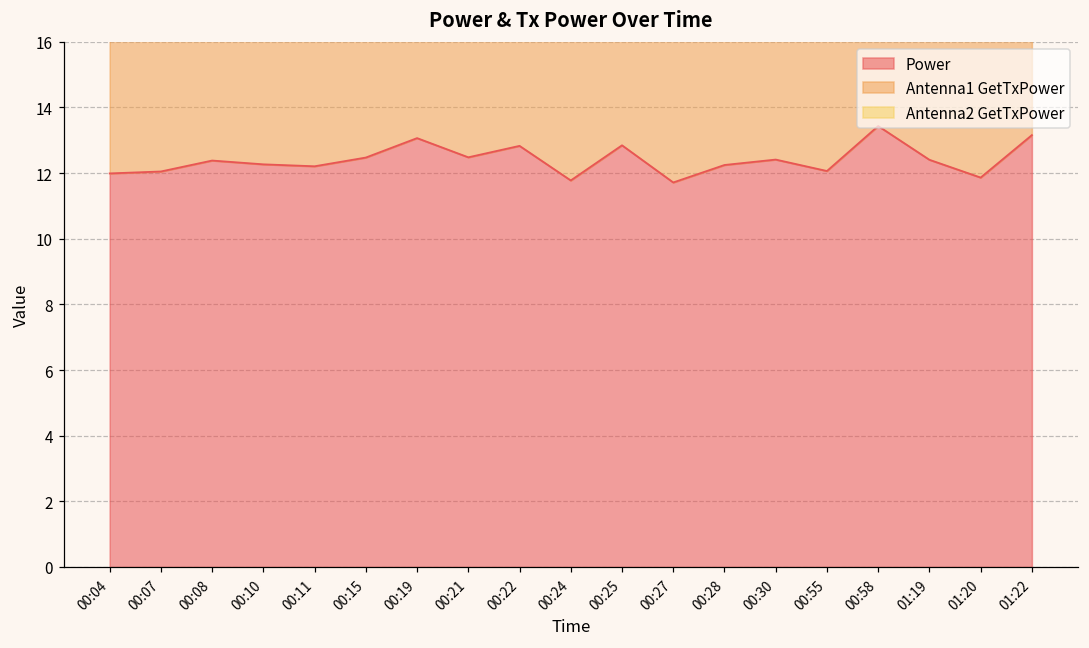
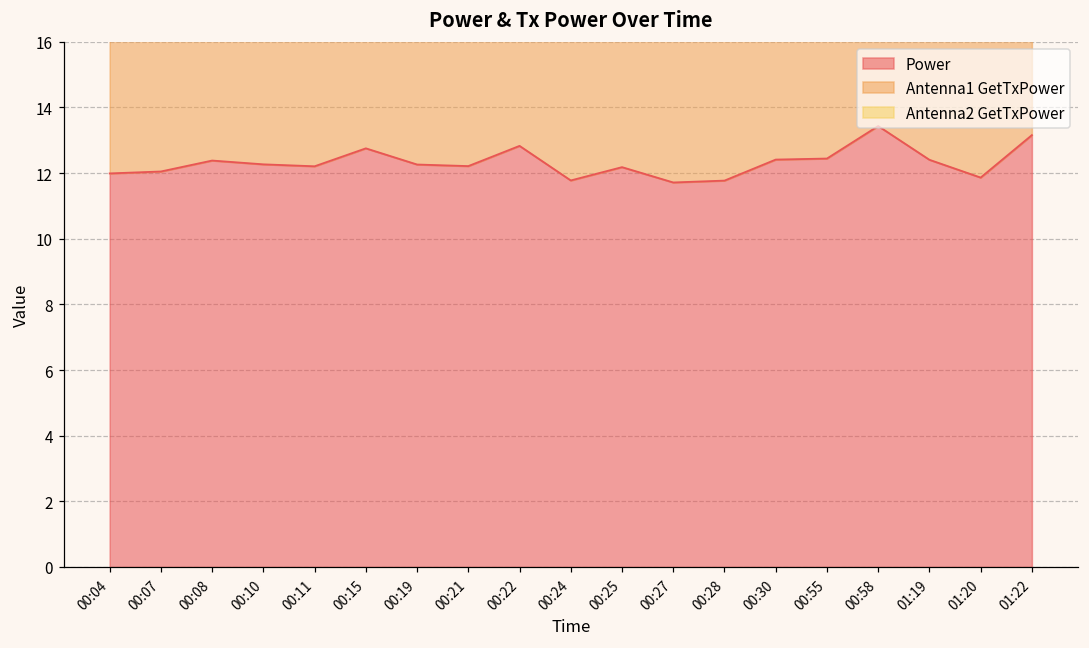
Power, 00:15: 12.5 -> 12.8
Power, 00:19: 13.1 -> 12.3
Power, 00:21: 12.5 -> 12.2
Power, 00:25: 12.8 -> 12.2
Power, 00:28: 12.2 -> 11.8
Power, 00:55: 12.1 -> 12.4
